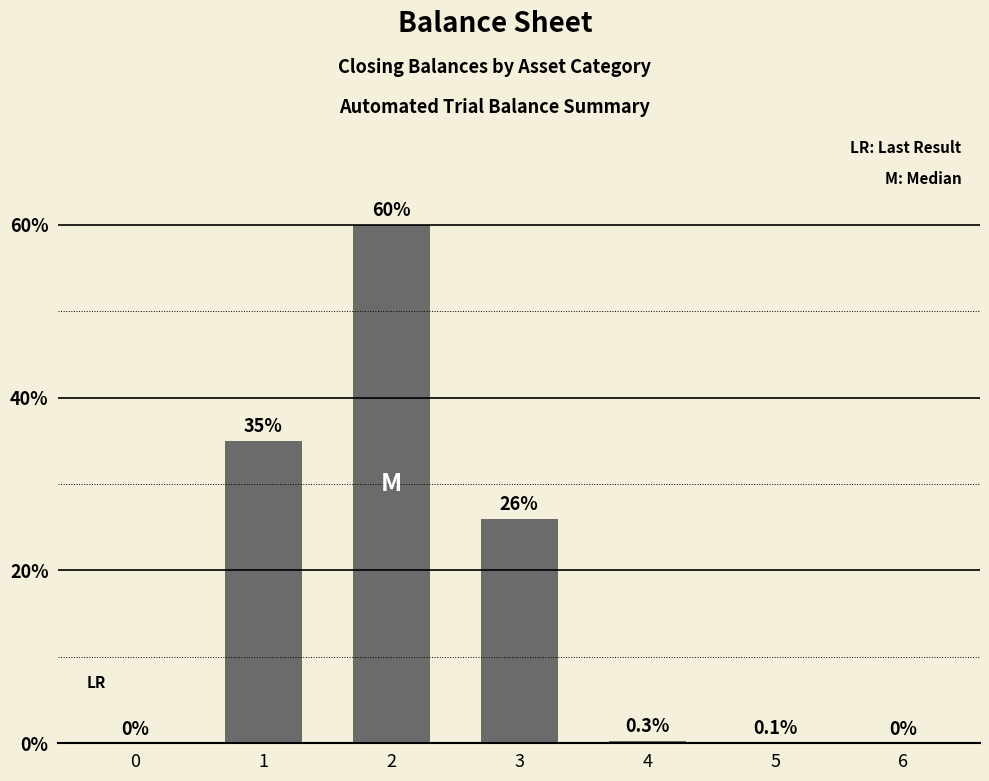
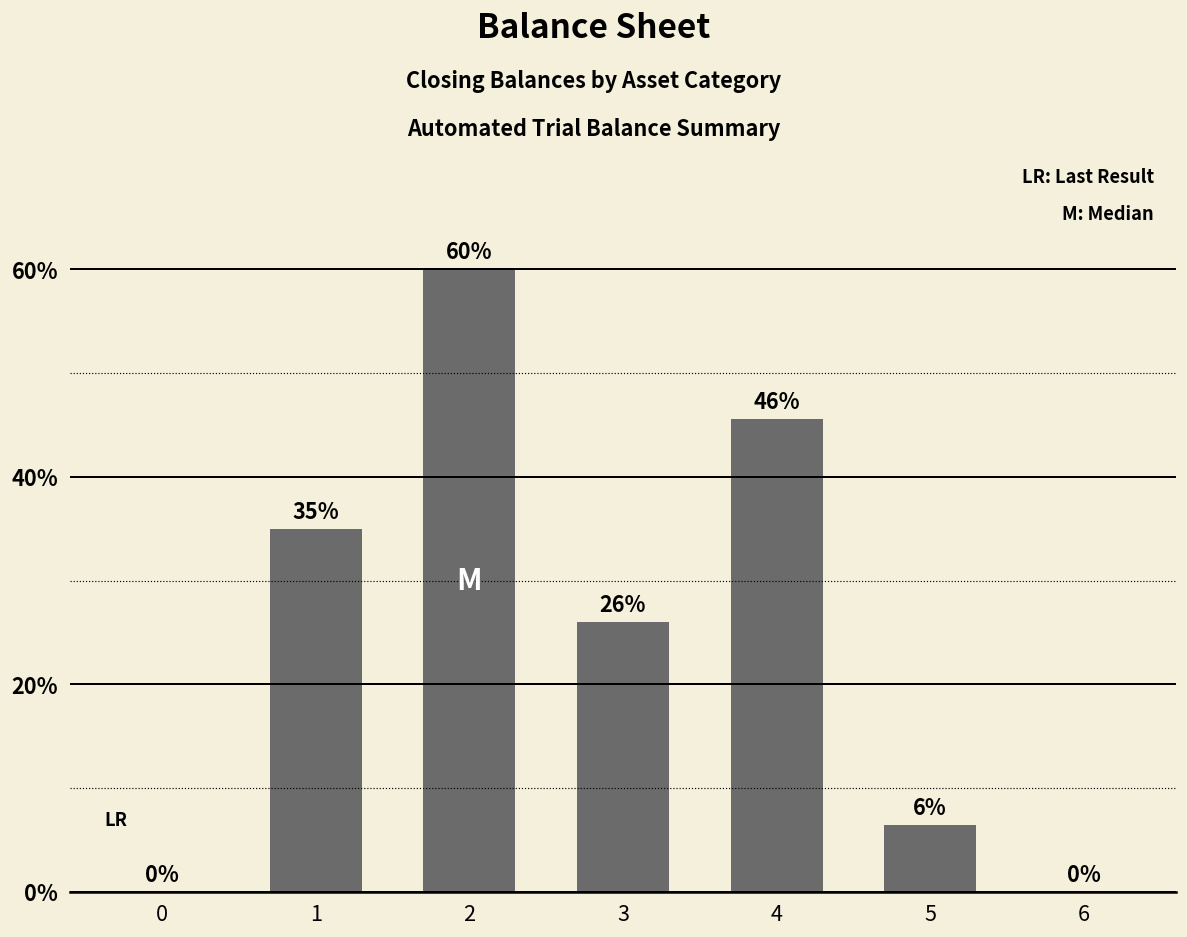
4: 0.3% -> 46%
5: 0.1% -> 6%
